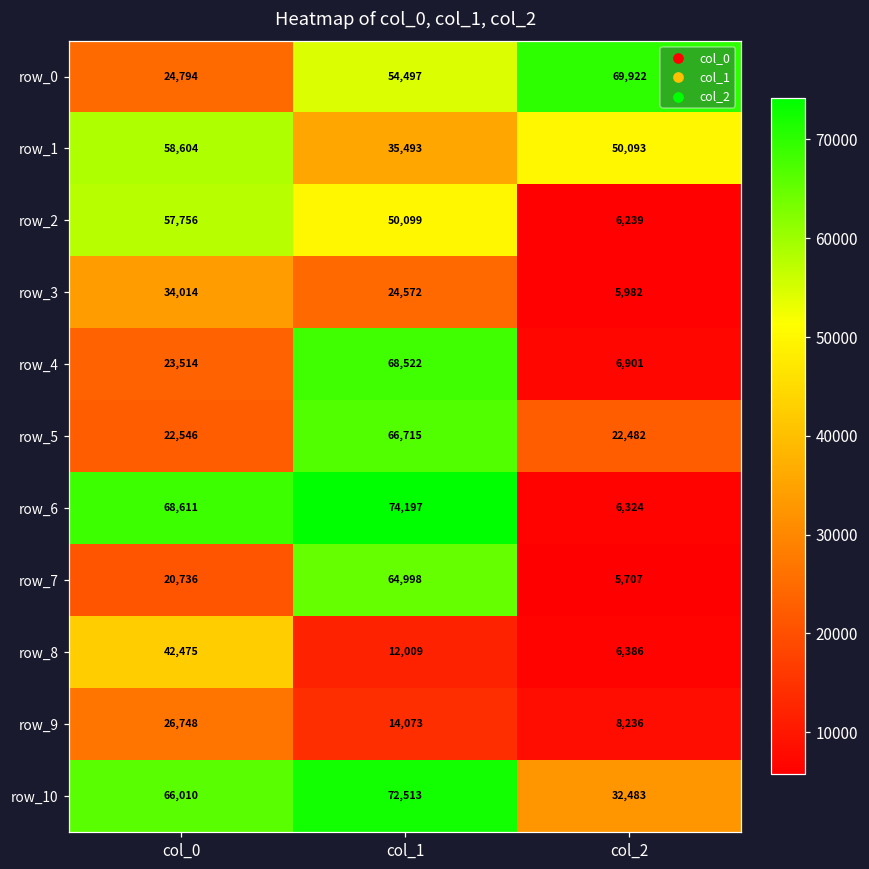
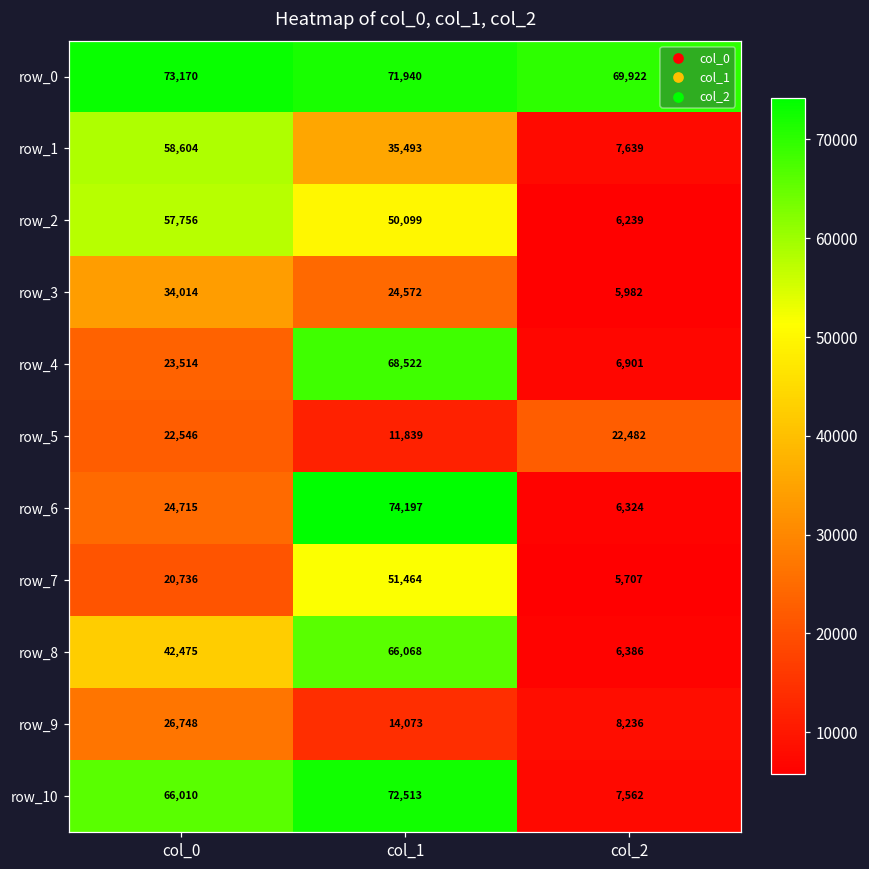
row_0, col_0: 24,794 -> 73,170
row_0, col_1: 54,497 -> 71,940
row_1, col_2: 50,093 -> 7,639
row_5, col_1: 66,715 -> 11,839
row_6, col_0: 68,611 -> 24,715
row_7, col_1: 64,998 -> 51,464
row_8, col_1: 12,009 -> 66,068
row_10, col_2: 32,483 -> 7,562
